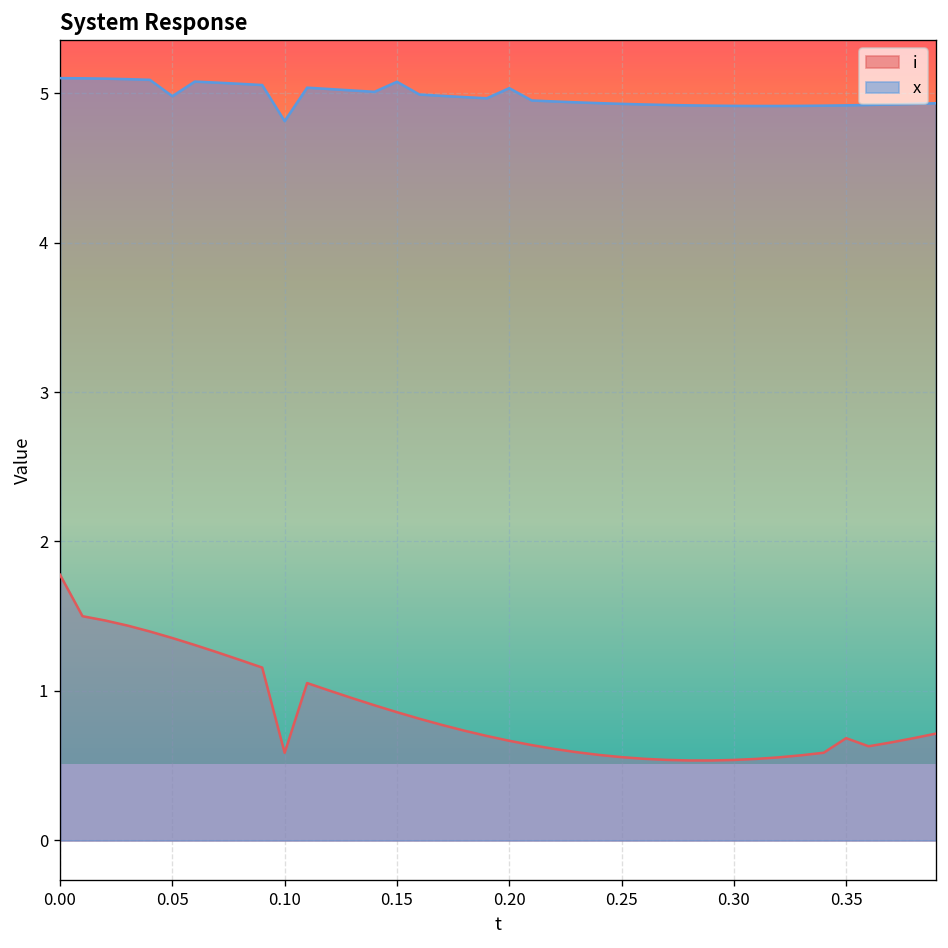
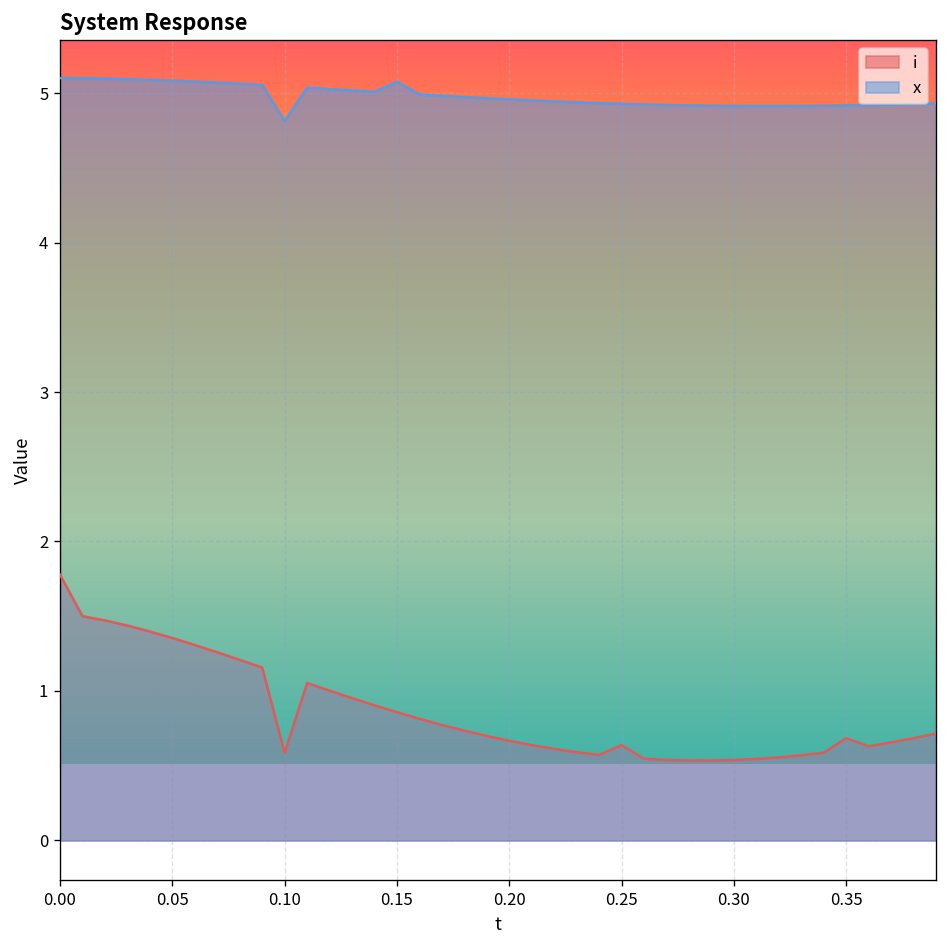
x, 0.05: 4.98 -> 5.08
x, 0.20: 5.03 -> 4.96
i, 0.25: 0.56 -> 0.64
